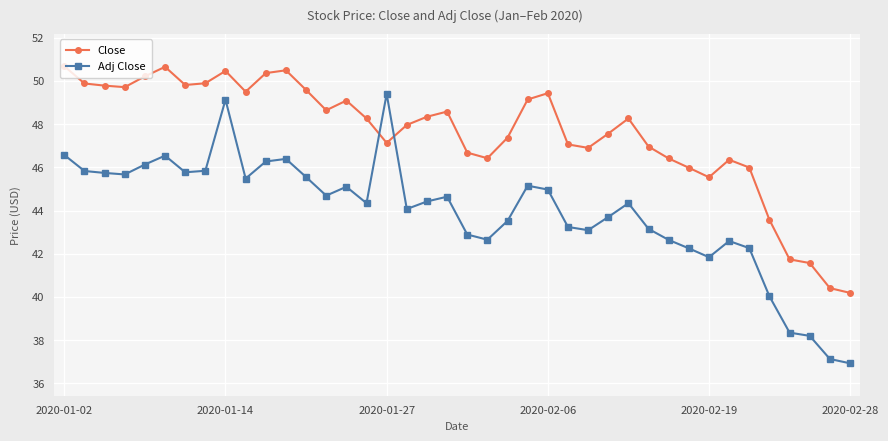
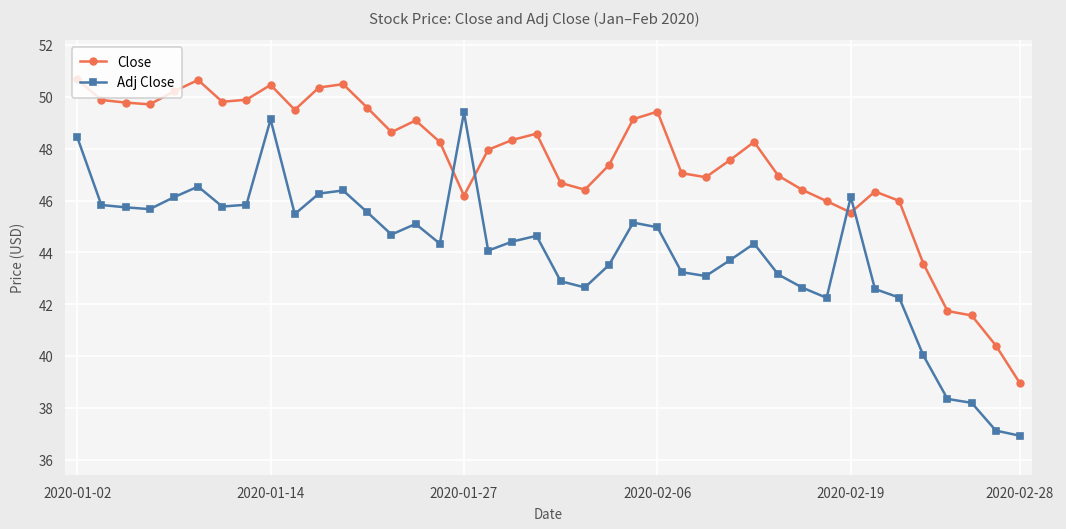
Adj Close, 2020-01-02: 46.6 -> 48.5
Close, 2020-01-27: 47.1 -> 46.2
Adj Close, 2020-02-19: 41.8 -> 46.1
Close, 2020-02-28: 40.2 -> 39.0
